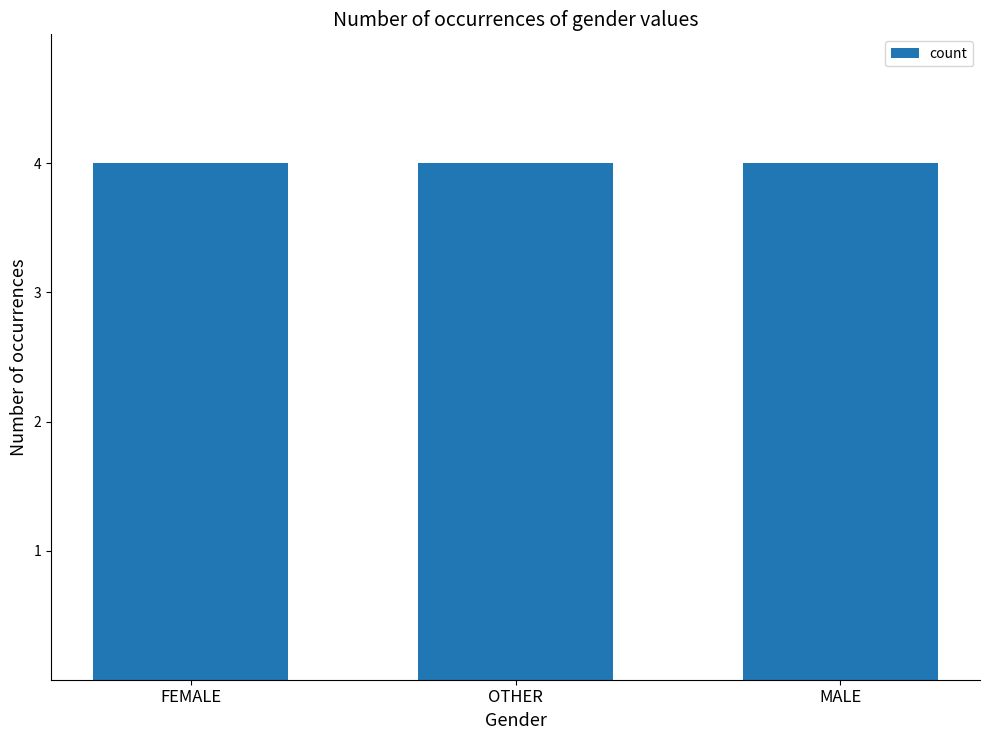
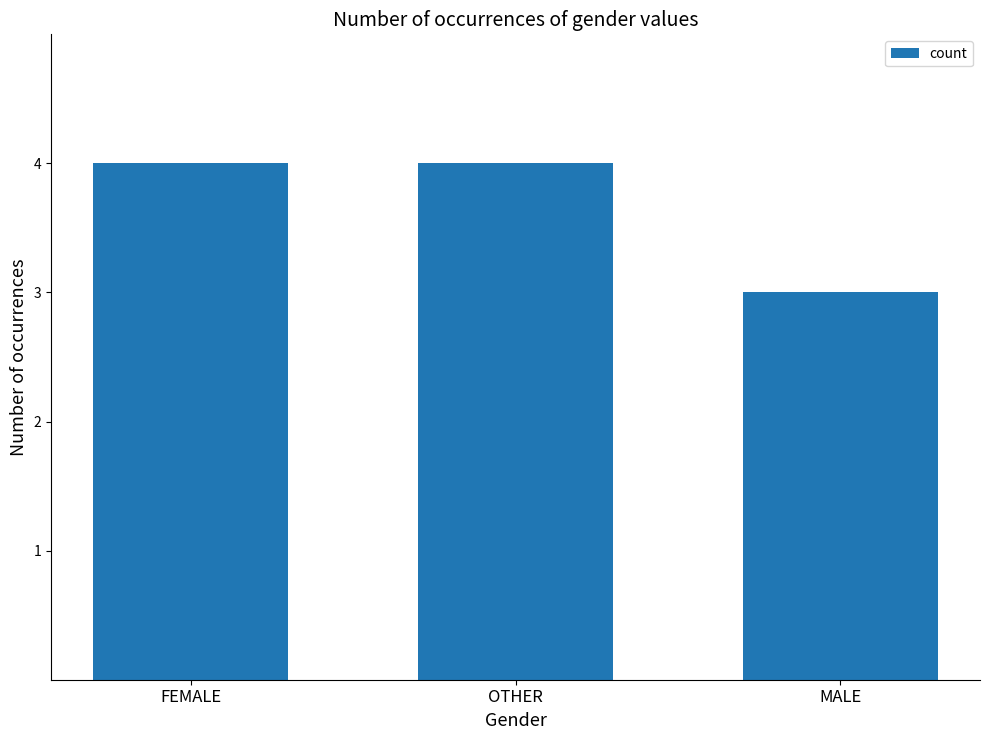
MALE: 4 -> 3
